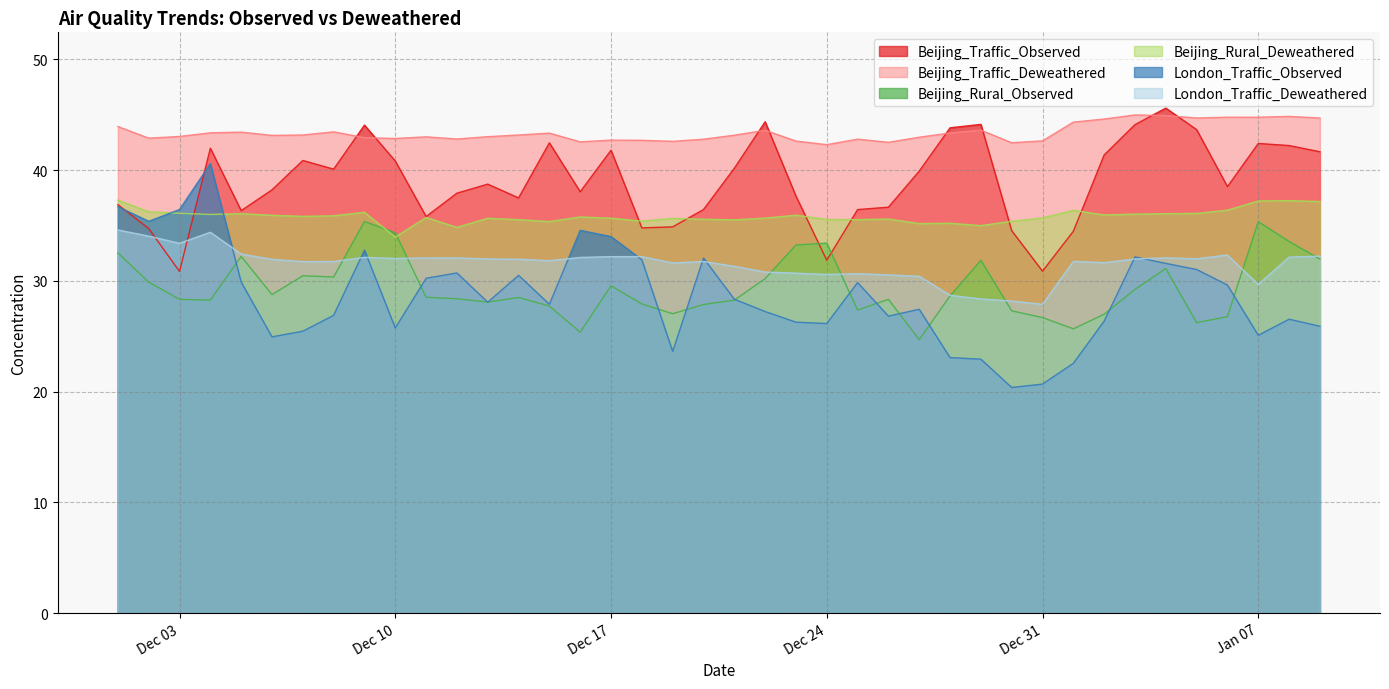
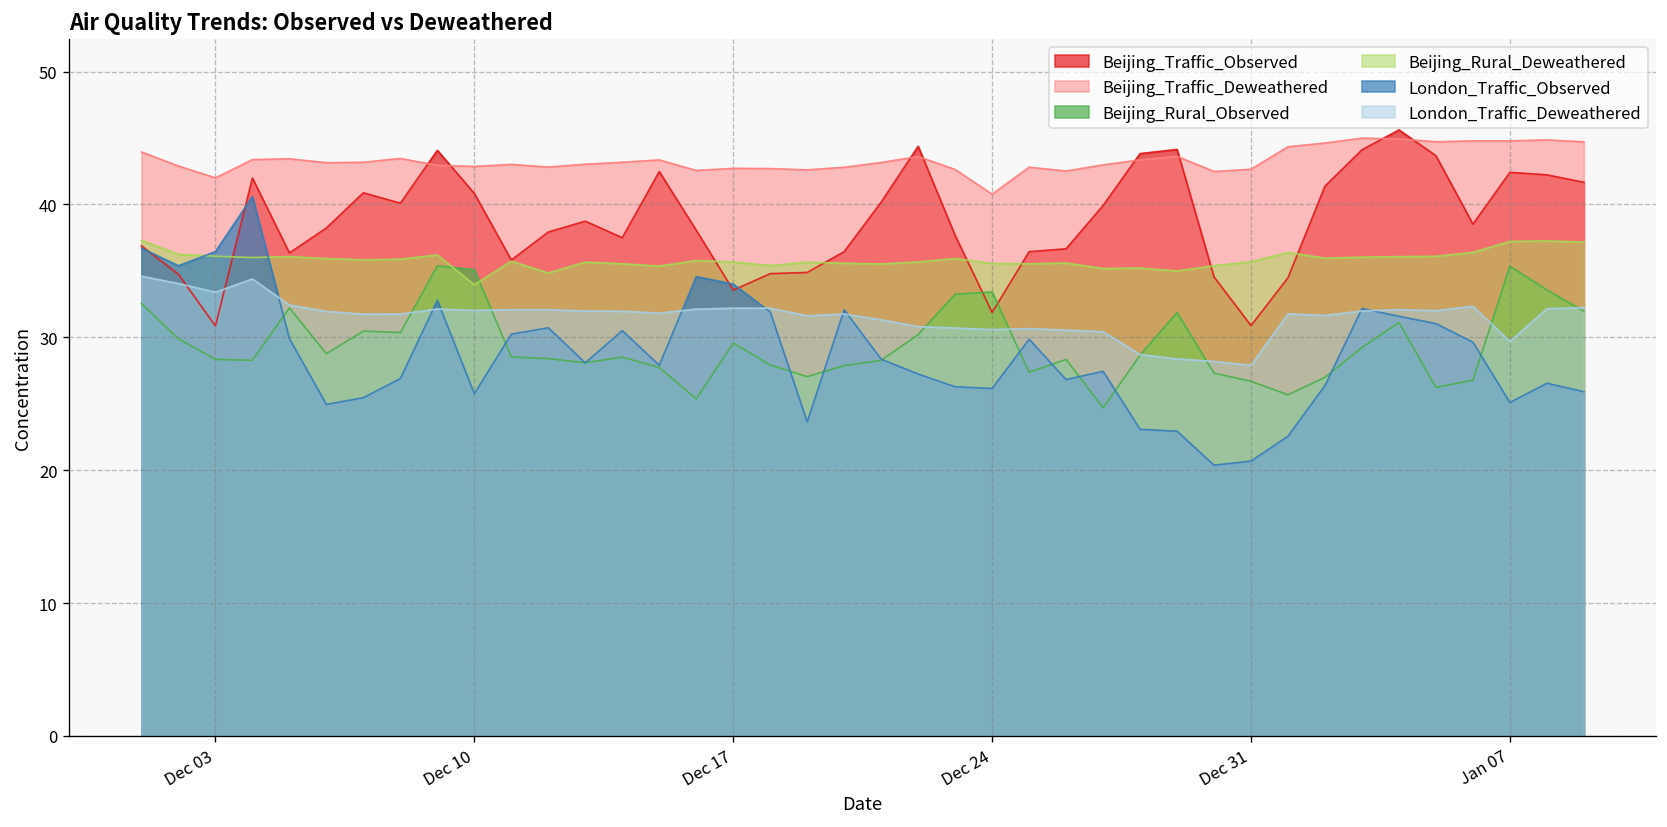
Beijing_Traffic_Deweathered, Dec 03: 43.0 -> 42.0
Beijing_Rural_Observed, Dec 10: 34.3 -> 35.1
Beijing_Traffic_Observed, Dec 17: 41.8 -> 33.5
Beijing_Traffic_Deweathered, Dec 24: 42.3 -> 40.8
